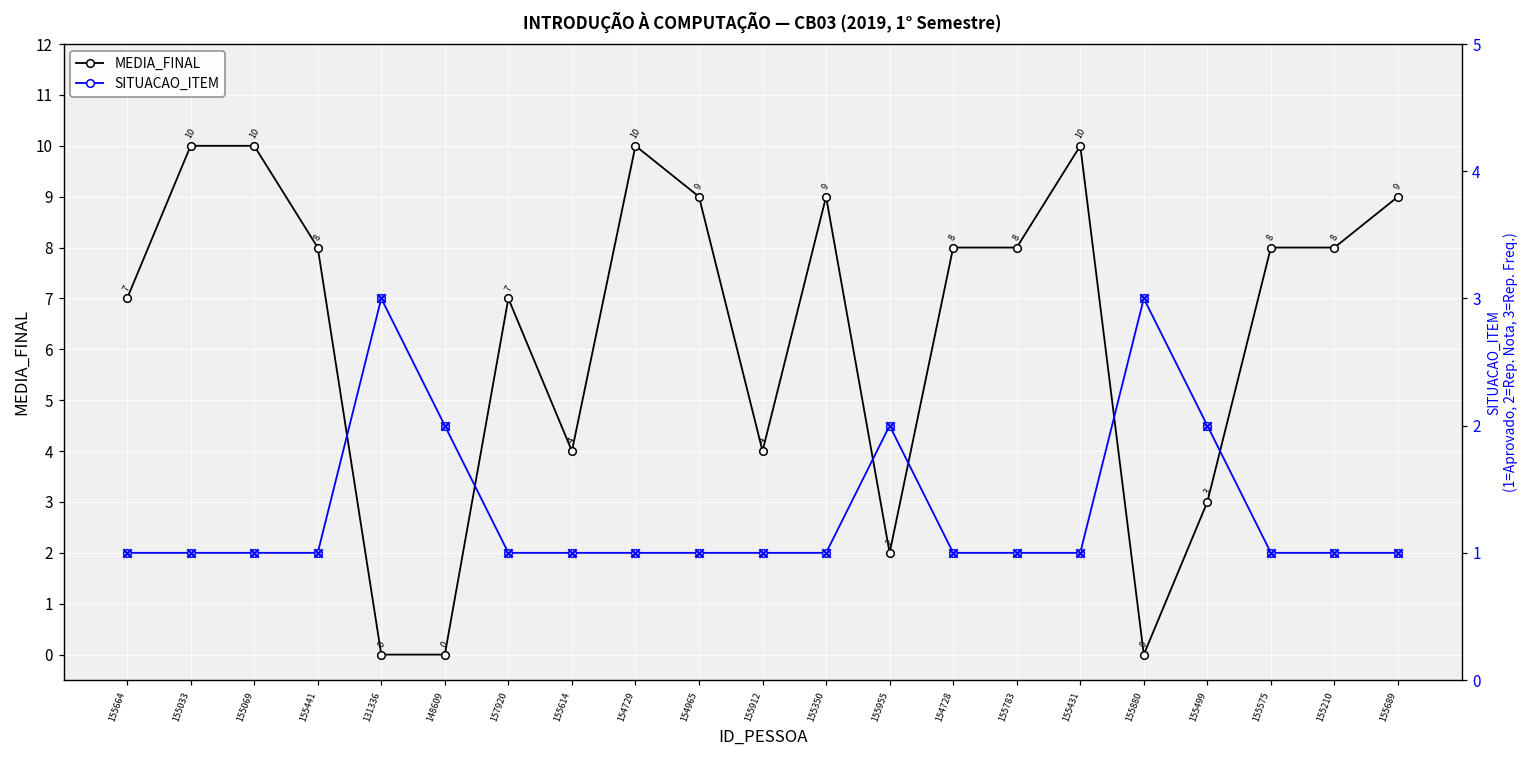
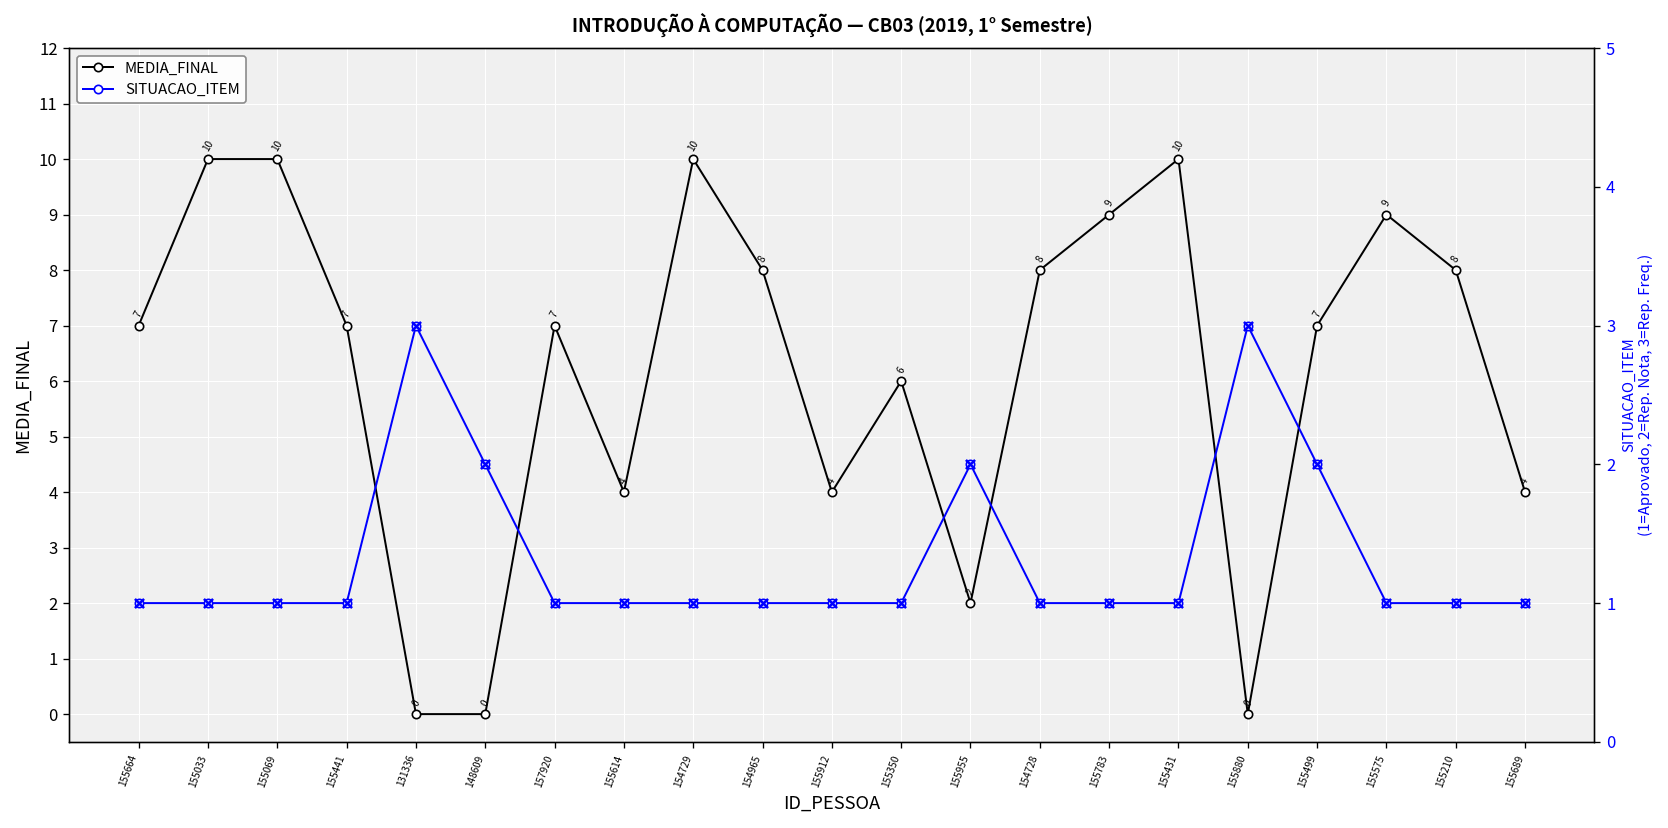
MEDIA_FINAL, 155441: 8 -> 7
MEDIA_FINAL, 154965: 9 -> 8
MEDIA_FINAL, 155350: 9 -> 6
MEDIA_FINAL, 155783: 8 -> 9
MEDIA_FINAL, 155499: 3 -> 7
MEDIA_FINAL, 155575: 8 -> 9
MEDIA_FINAL, 155689: 9 -> 4
